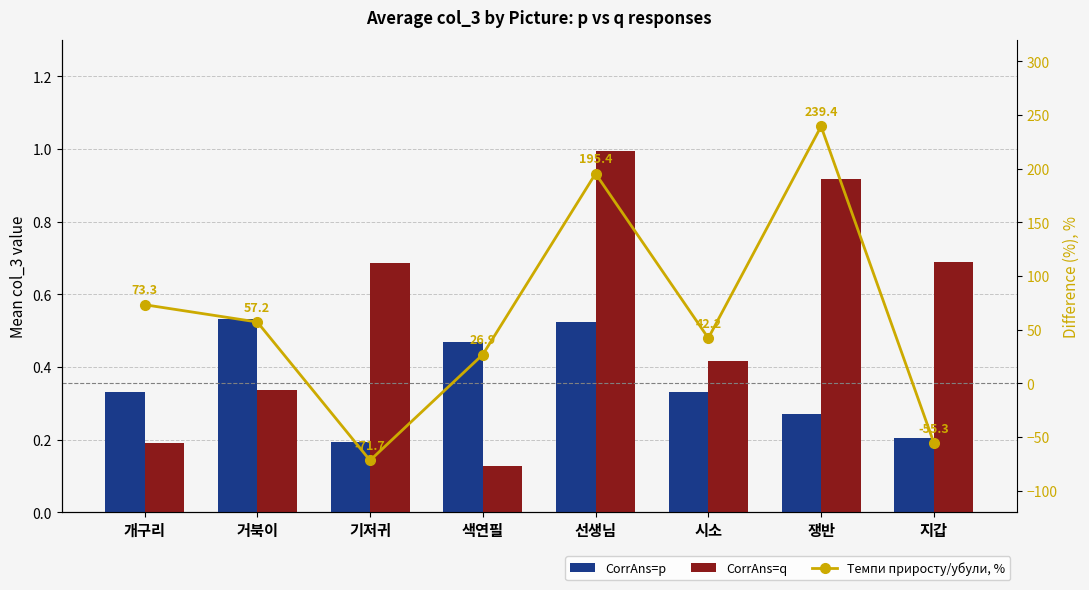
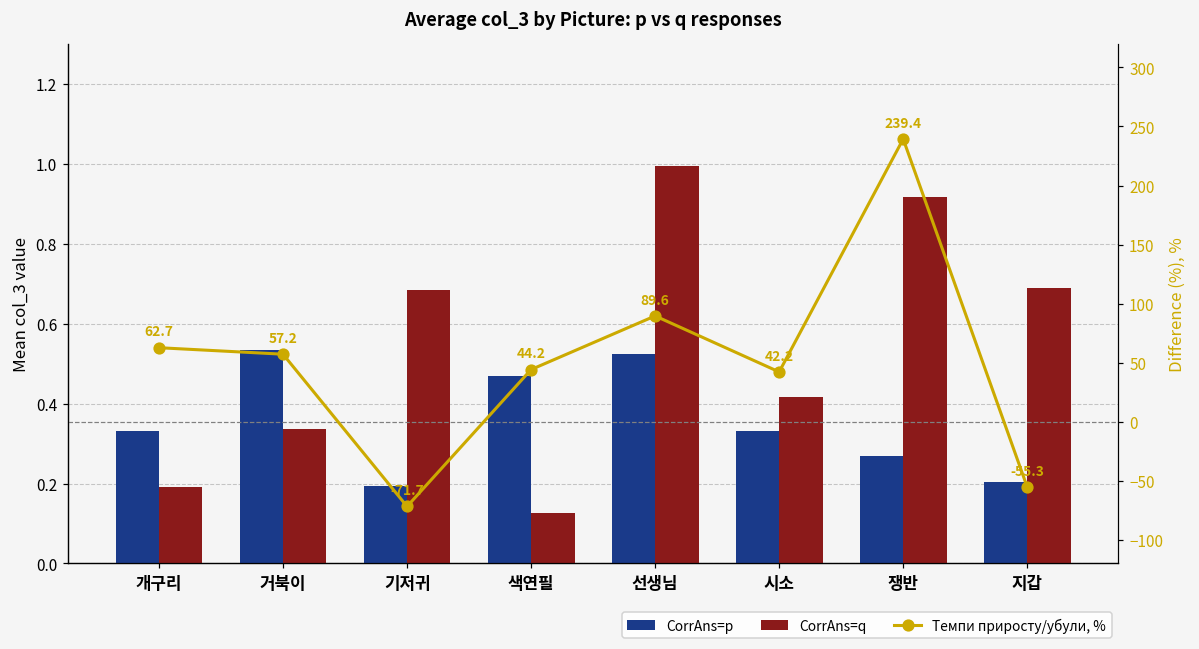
Темпи приросту/убули, %, 개구리: 73.3 -> 62.7
Темпи приросту/убули, %, 색연필: 26.9 -> 44.2
Темпи приросту/убули, %, 선생님: 195.4 -> 89.6
